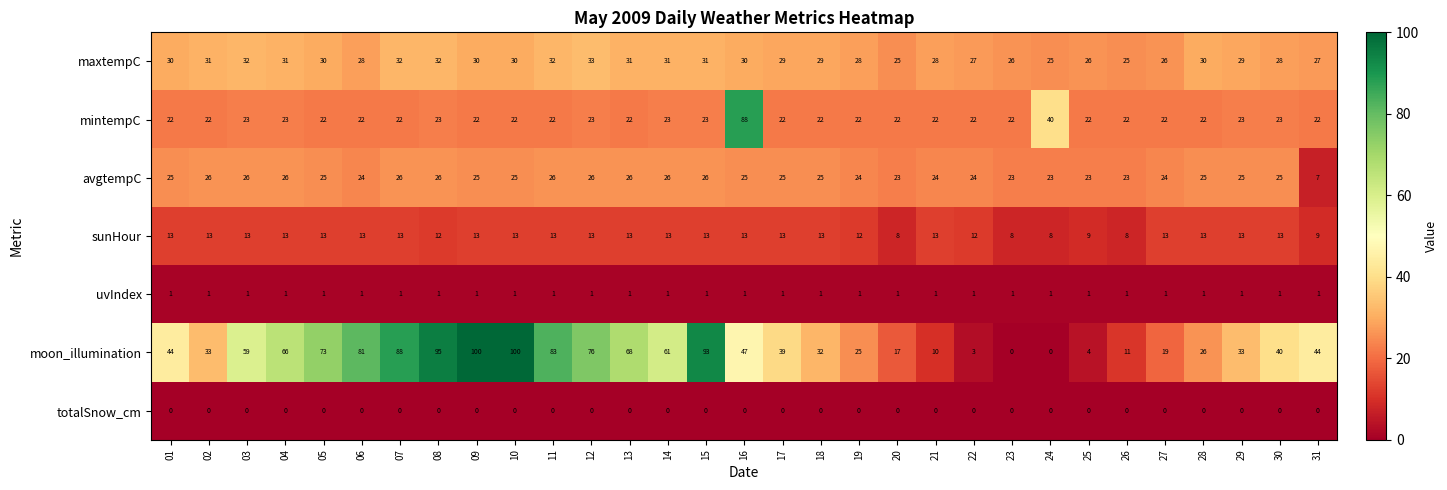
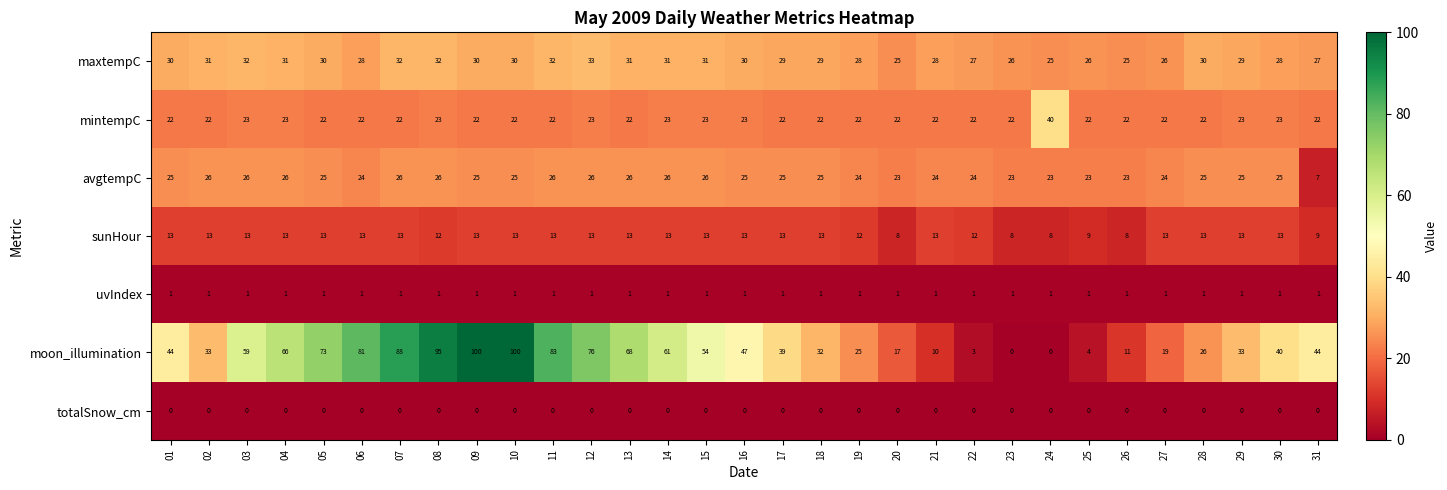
mintempC, 16: 88 -> 23
moon_illumination, 15: 93 -> 54
